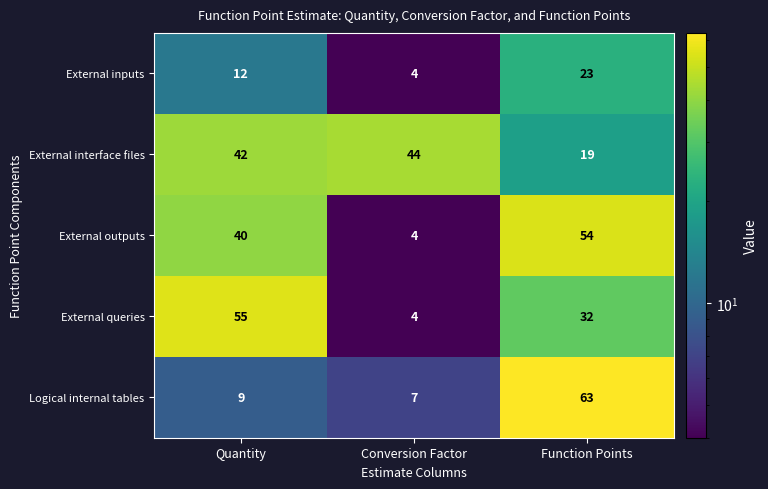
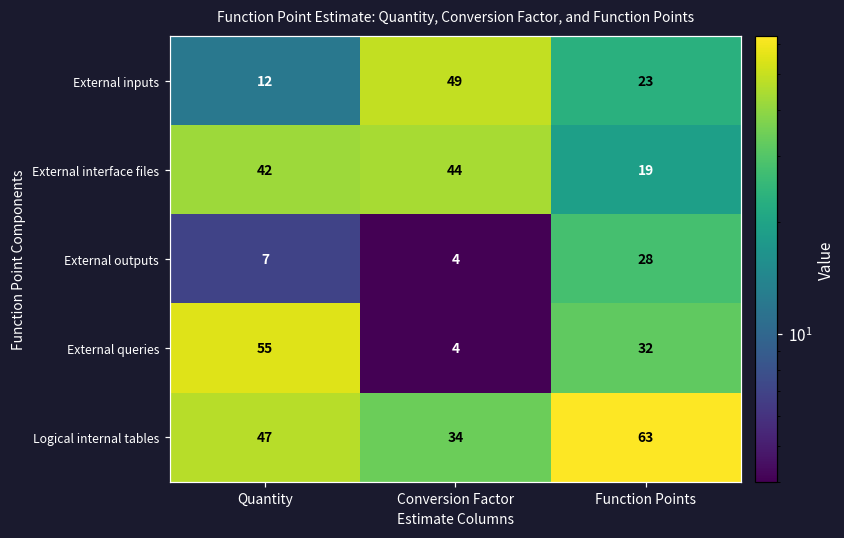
External inputs, Conversion Factor: 4 -> 49
External outputs, Quantity: 40 -> 7
External outputs, Function Points: 54 -> 28
Logical internal tables, Quantity: 9 -> 47
Logical internal tables, Conversion Factor: 7 -> 34
